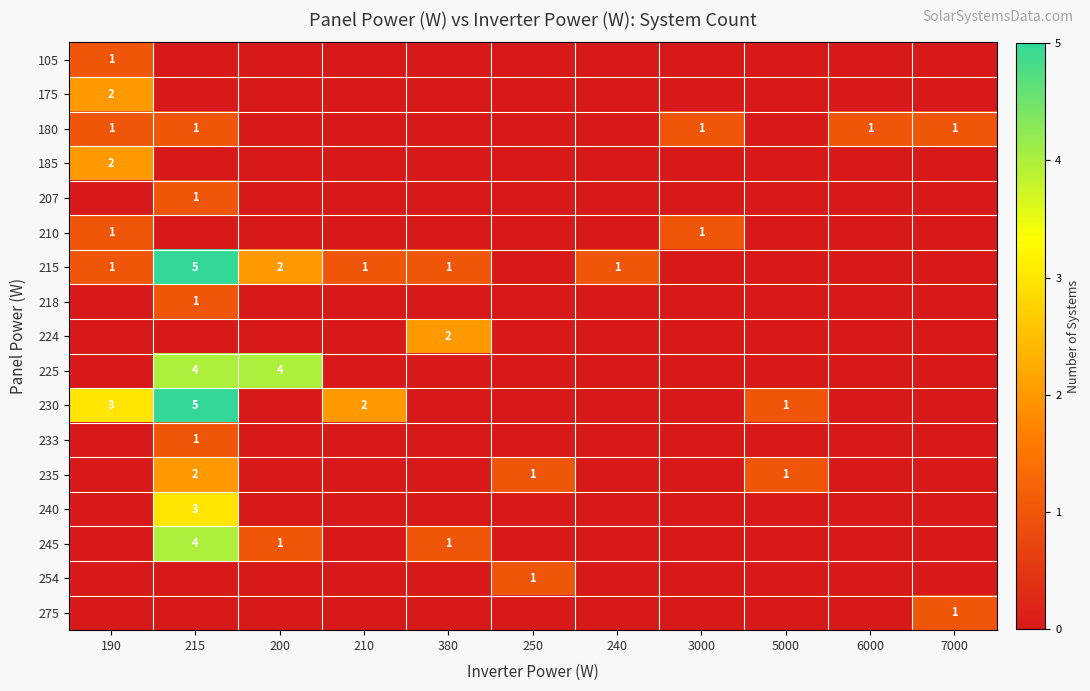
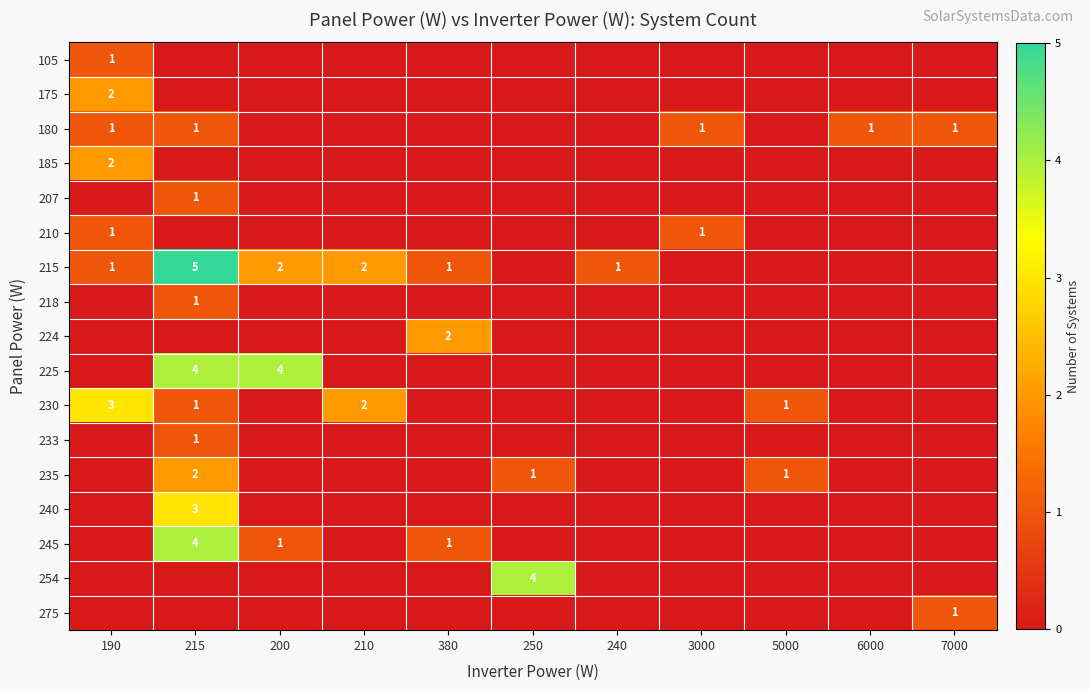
215, 210: 1 -> 2
230, 215: 5 -> 1
254, 250: 1 -> 4
